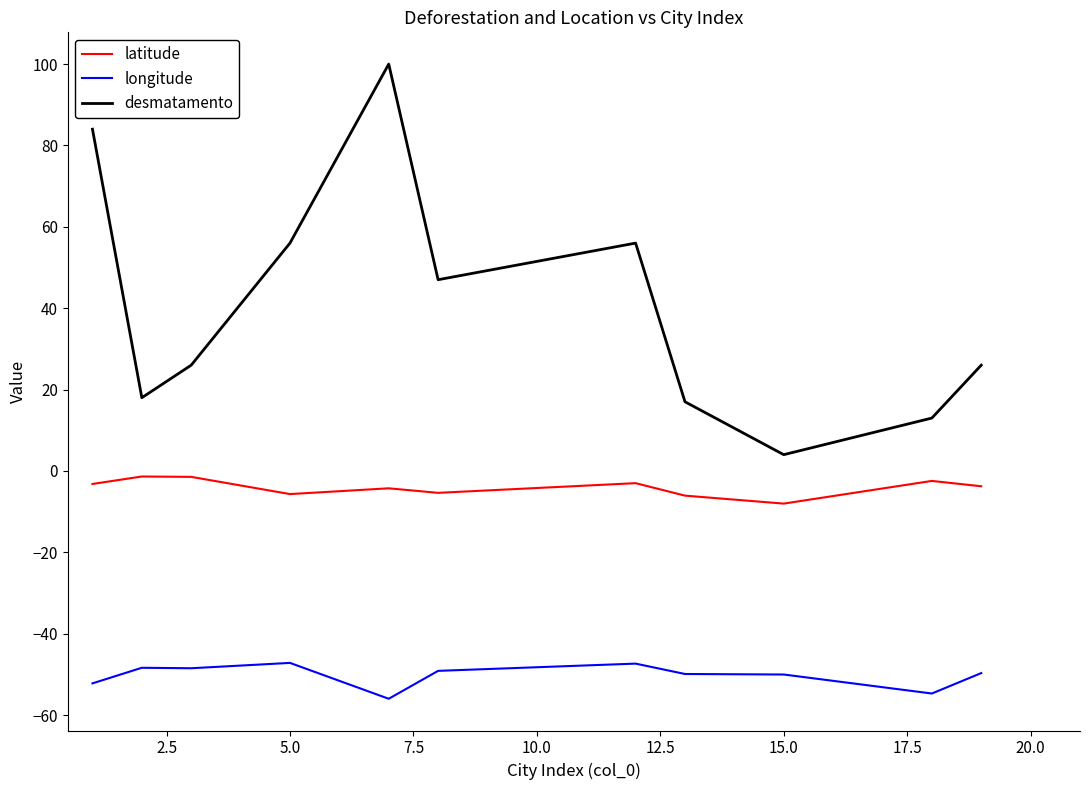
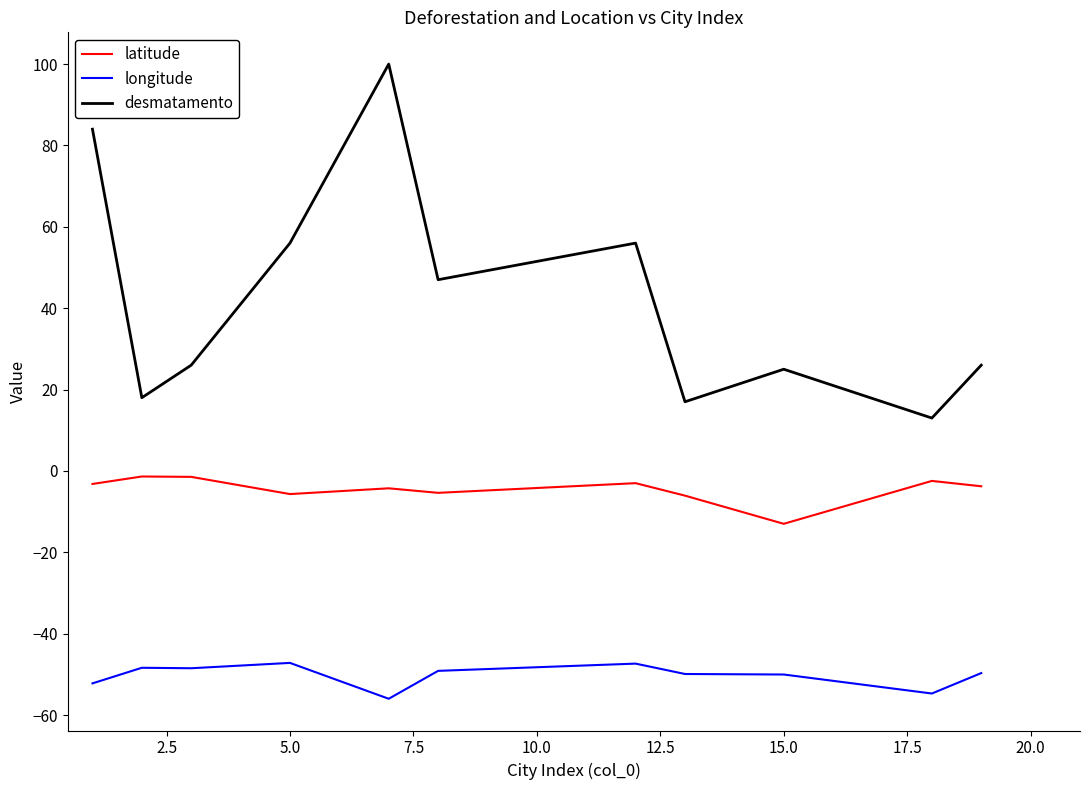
latitude, 15.0: -8 -> -13
desmatamento, 15.0: 4 -> 25
